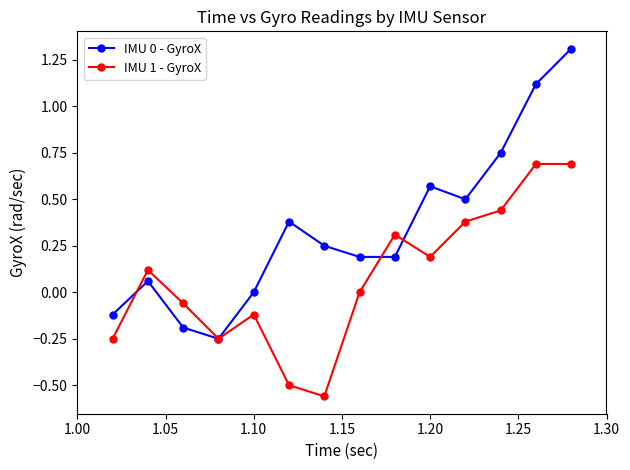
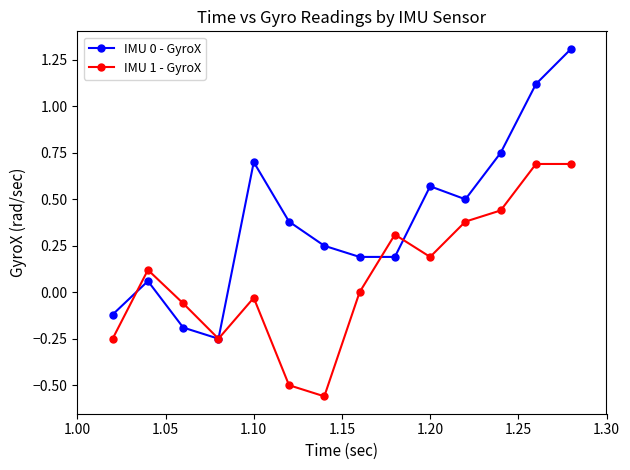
IMU 0 - GyroX, 1.10: 0.0 -> 0.7
IMU 1 - GyroX, 1.10: -0.12 -> -0.03
